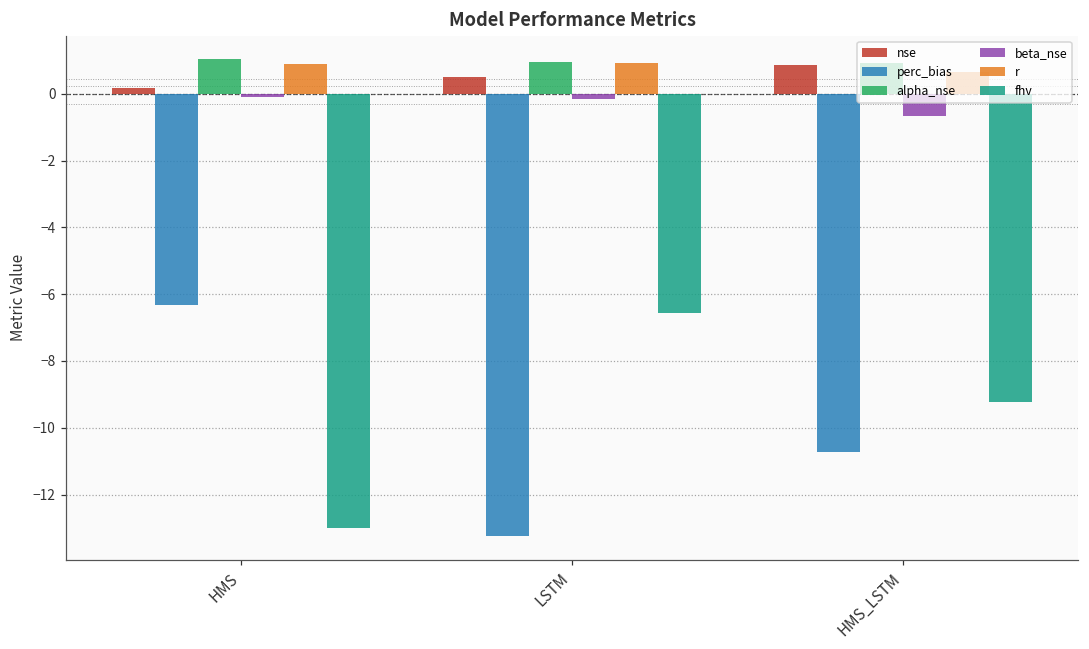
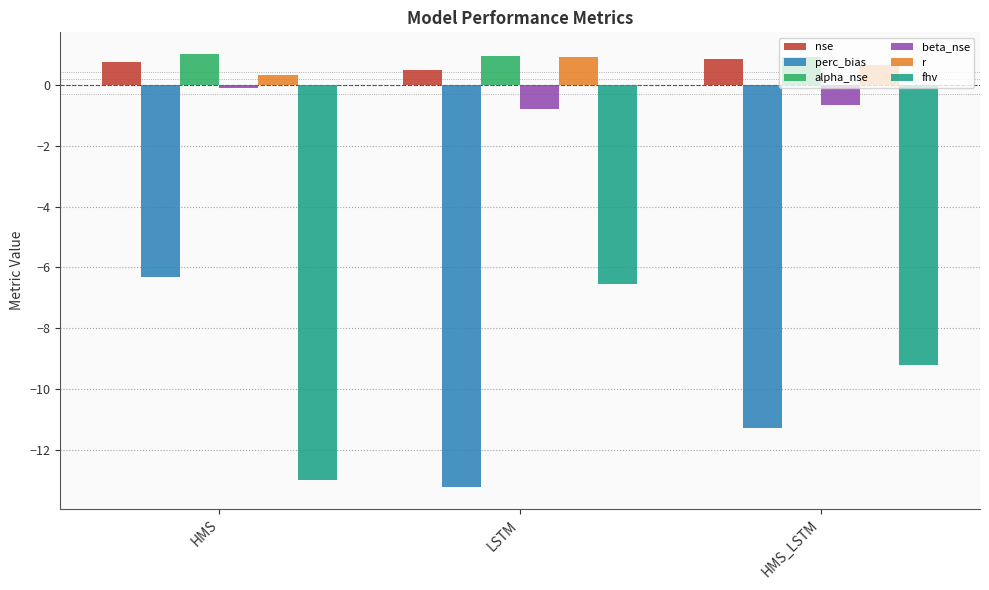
nse, HMS: 0.2 -> 0.8
r, HMS: 0.9 -> 0.3
beta_nse, LSTM: -0.2 -> -0.8
perc_bias, HMS_LSTM: -10.7 -> -11.3
